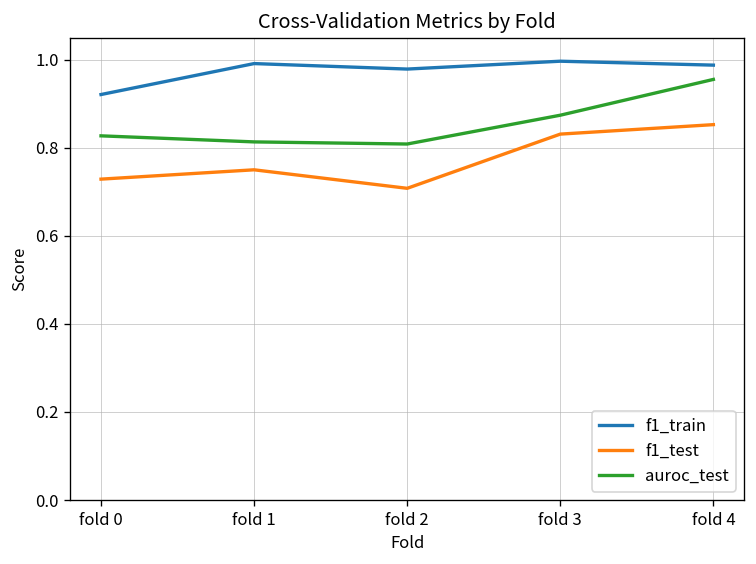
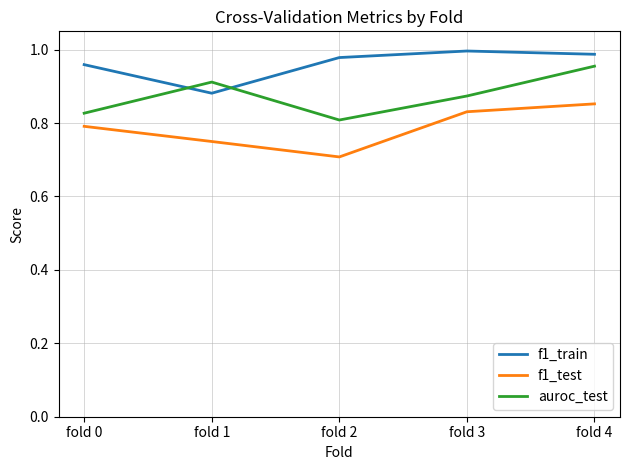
f1_train, fold 0: 0.92 -> 0.96
f1_test, fold 0: 0.73 -> 0.79
f1_train, fold 1: 0.99 -> 0.88
auroc_test, fold 1: 0.81 -> 0.91
